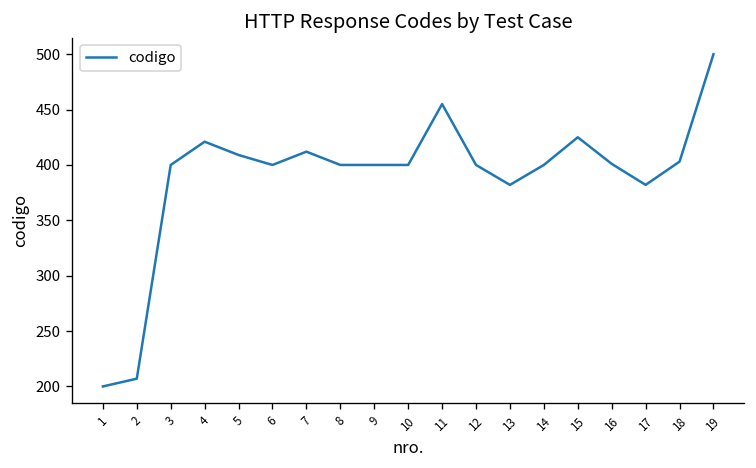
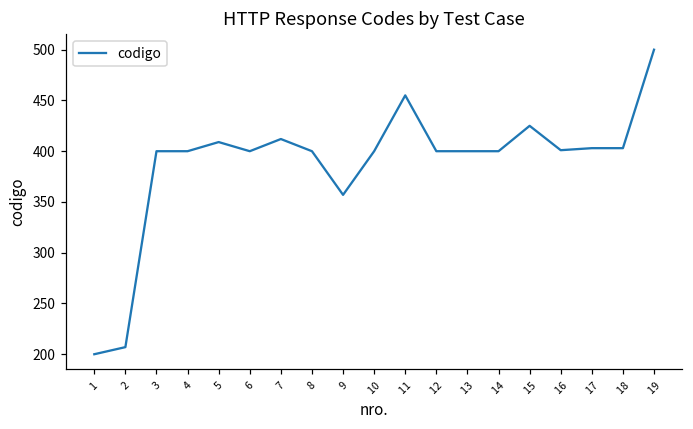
4: 420 -> 400
9: 400 -> 360
13: 380 -> 400
17: 380 -> 400
